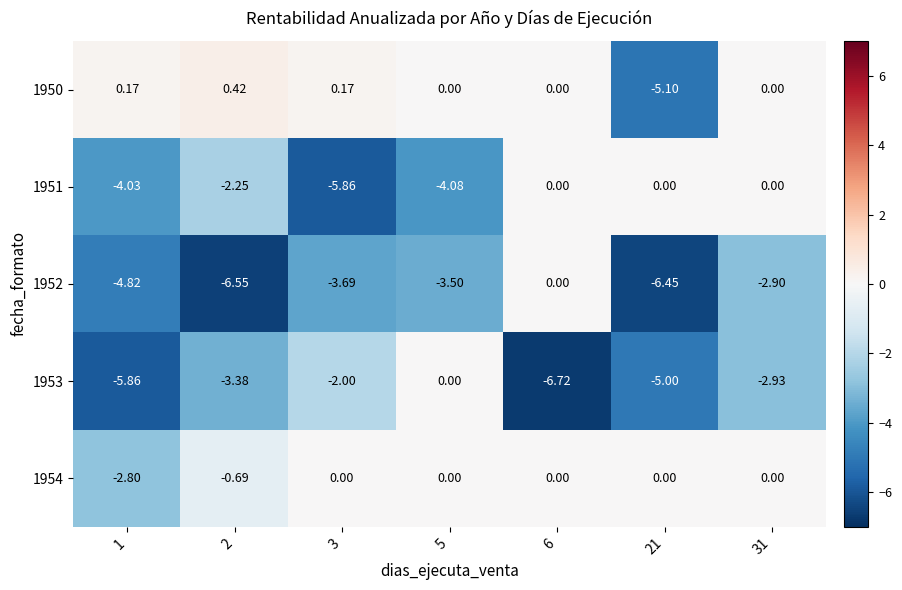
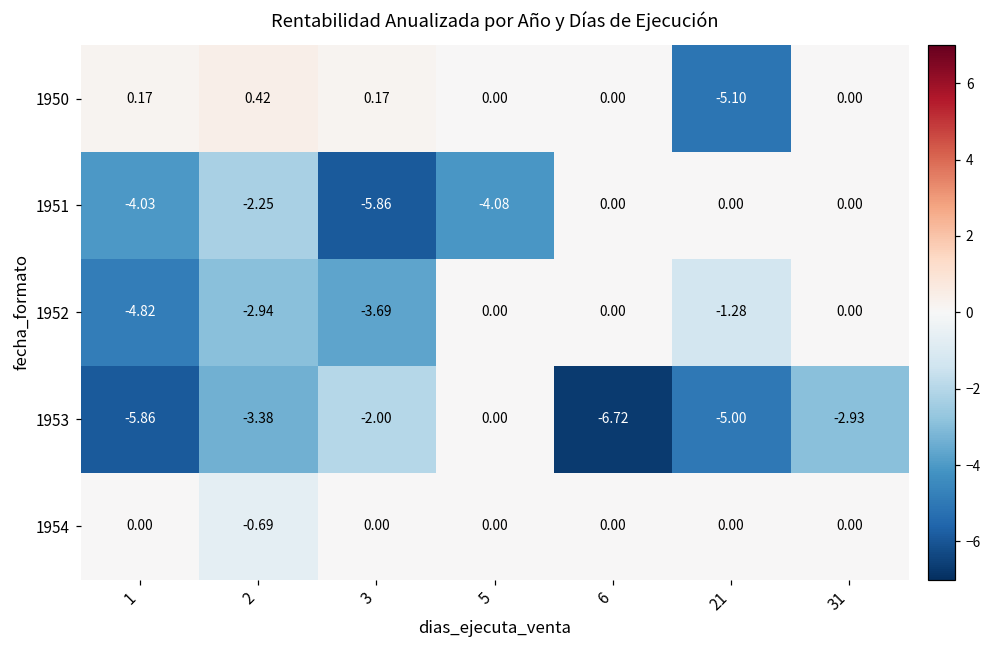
1952, 2: -6.55 -> -2.94
1952, 5: -3.50 -> 0.00
1952, 21: -6.45 -> -1.28
1952, 31: -2.90 -> 0.00
1954, 1: -2.80 -> 0.00
